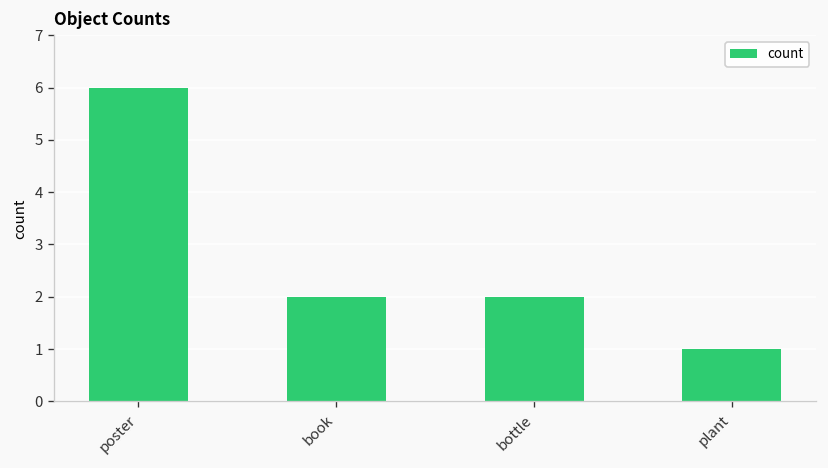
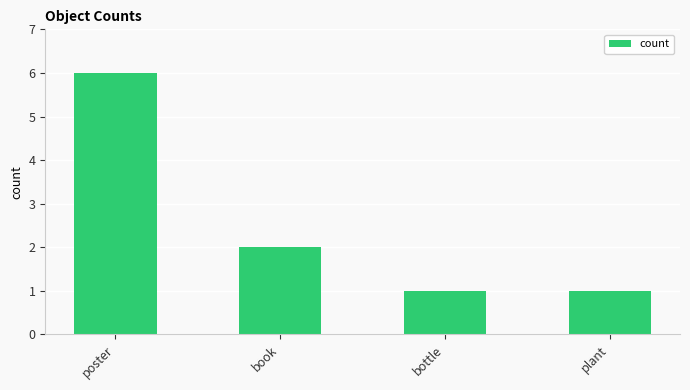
bottle: 2 -> 1
